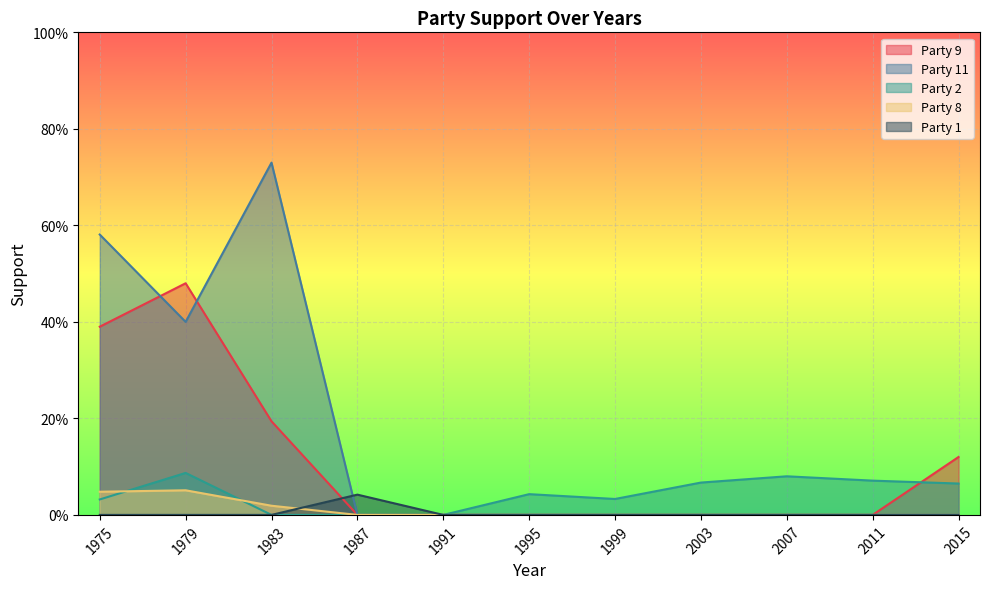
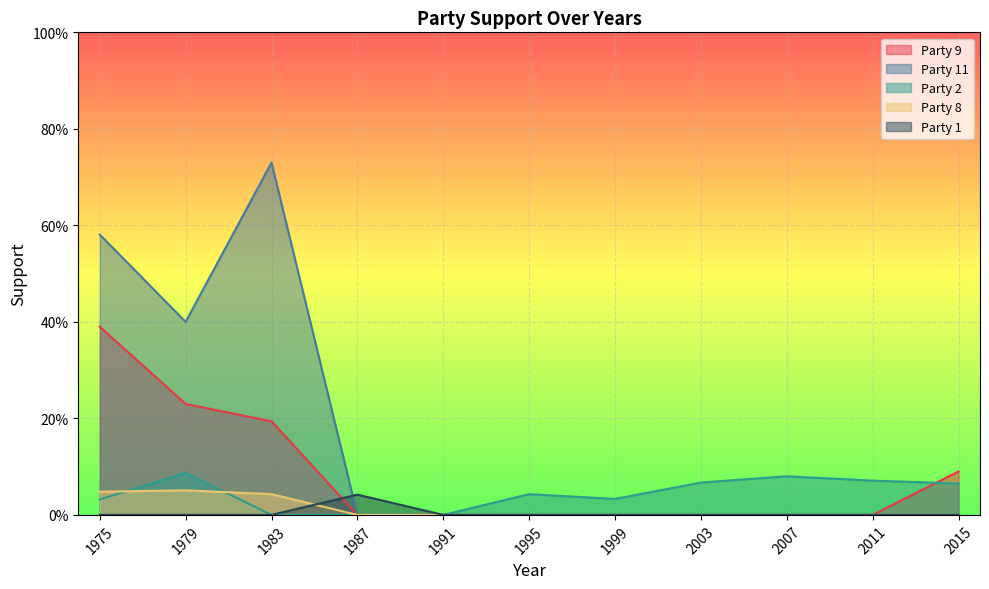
Party 9, 1979: 48% -> 23%
Party 8, 1983: 2% -> 4%
Party 9, 2015: 12% -> 9%
